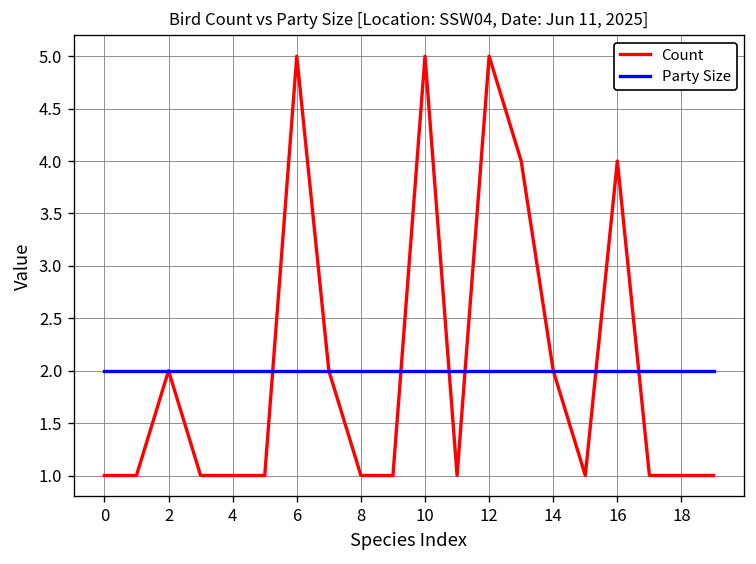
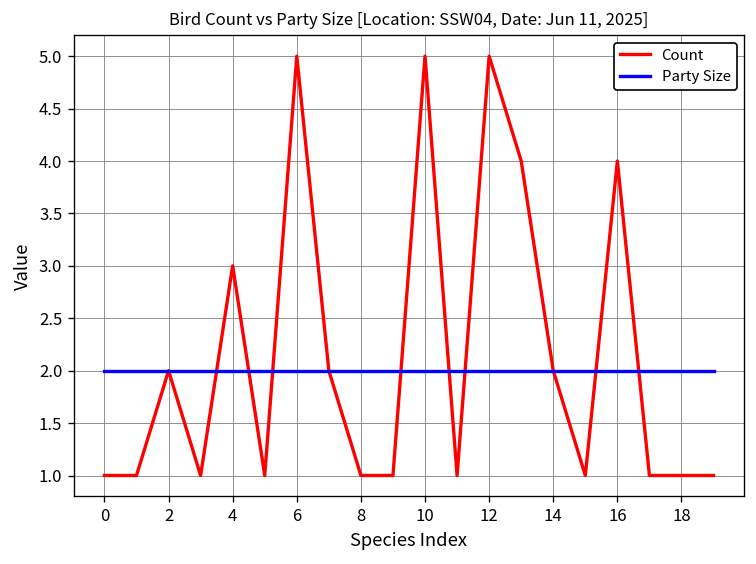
Count, 4: 1 -> 3
